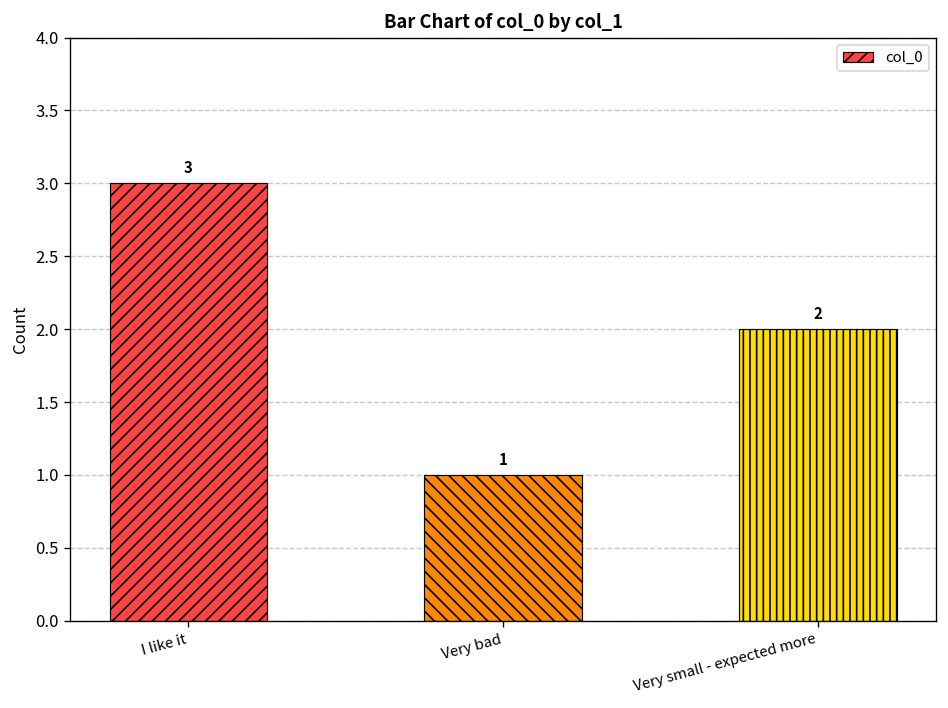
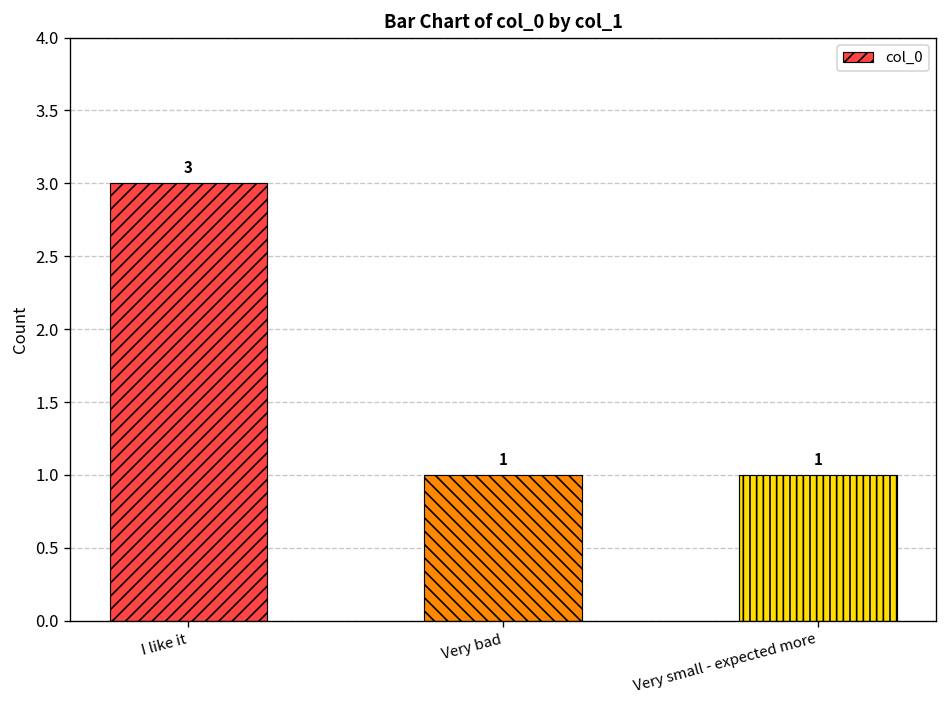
Very small - expected more: 2 -> 1
